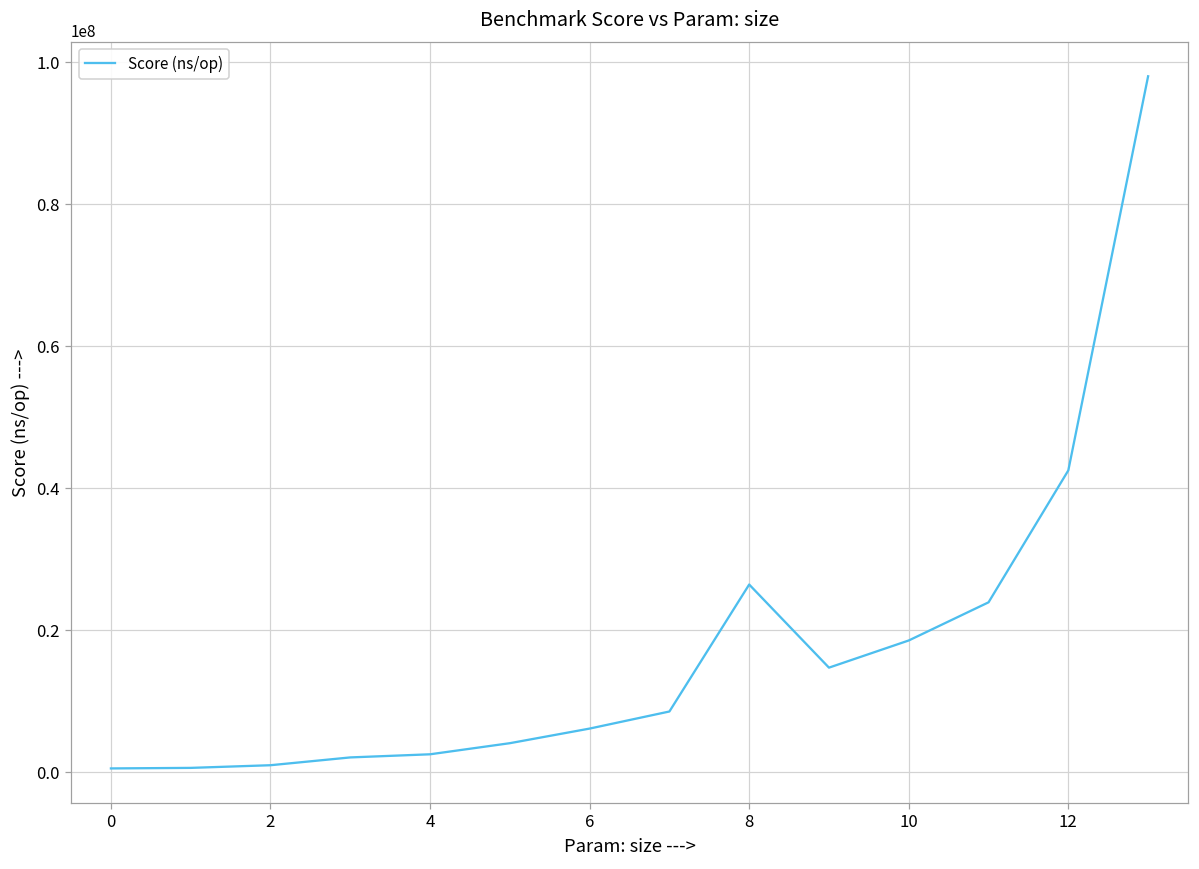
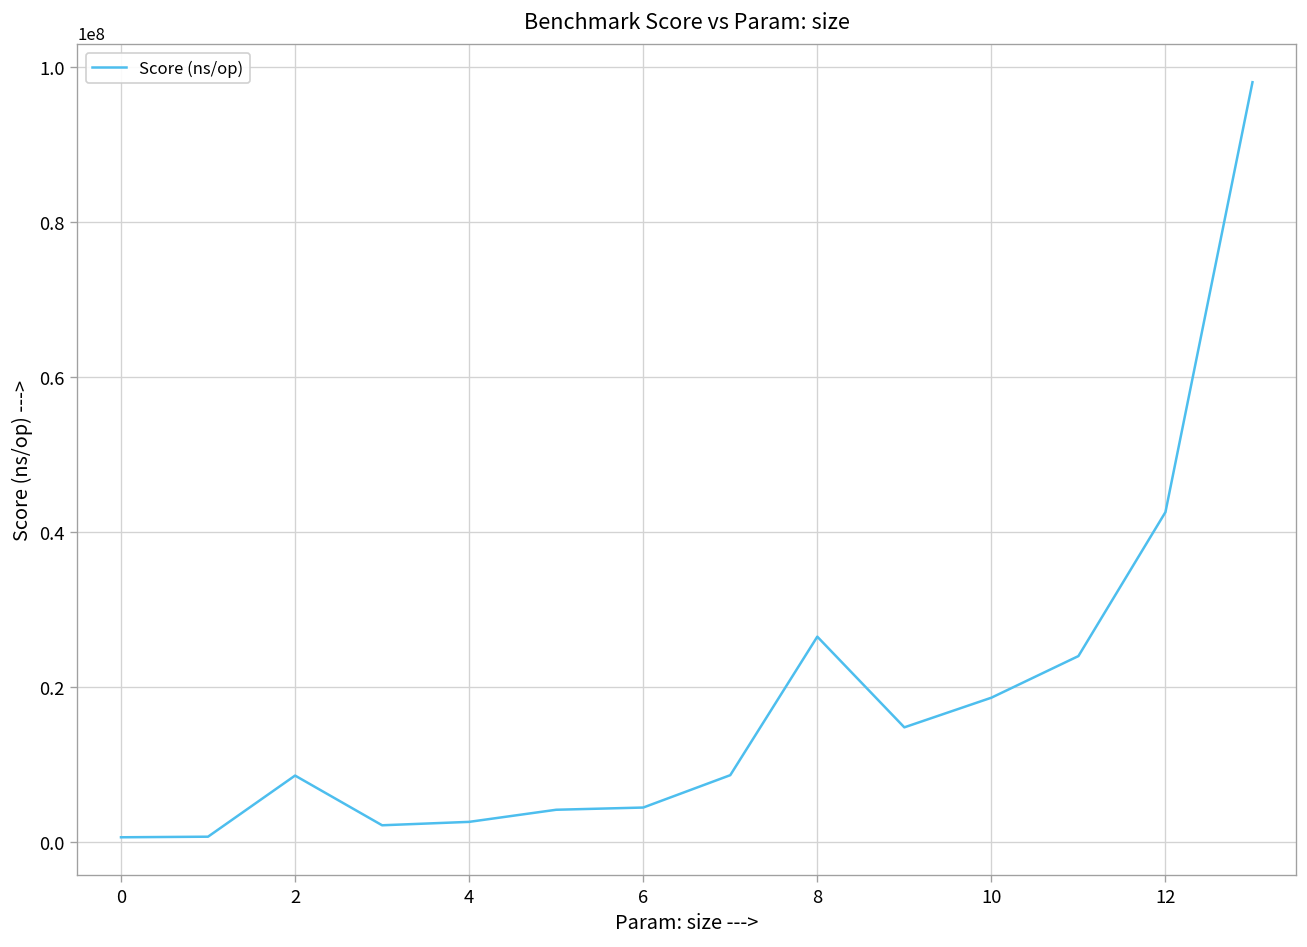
2: 1000000 -> 9000000
6: 6000000 -> 4000000
